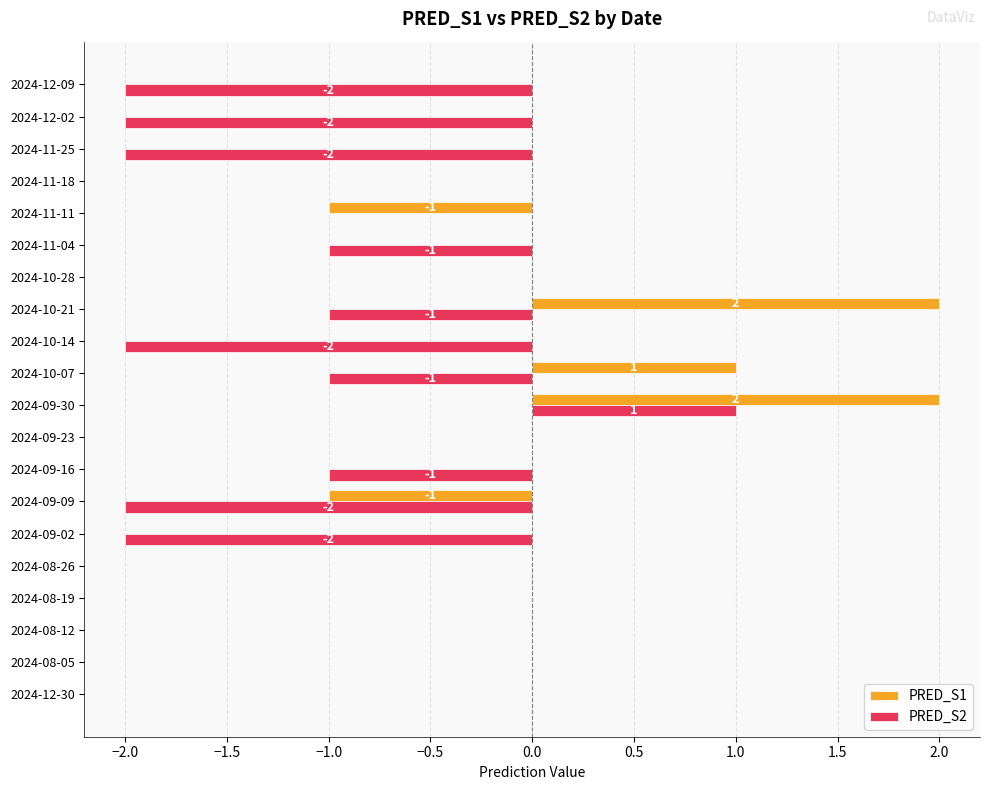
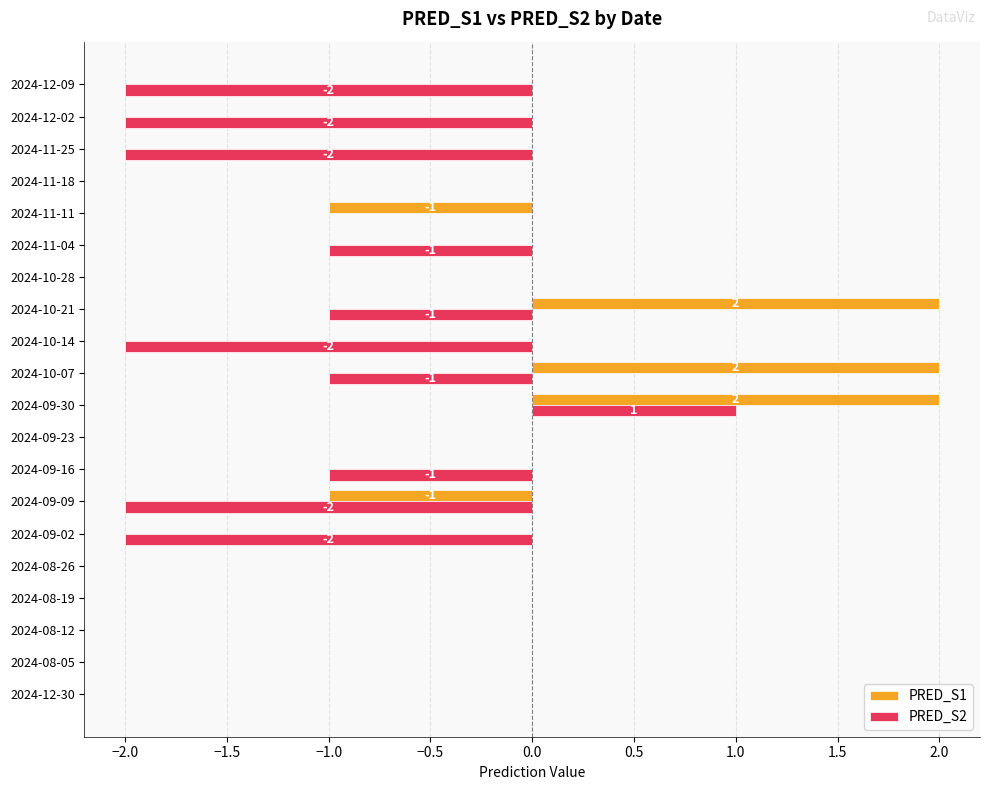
PRED_S1, 2024-10-07: 1 -> 2
